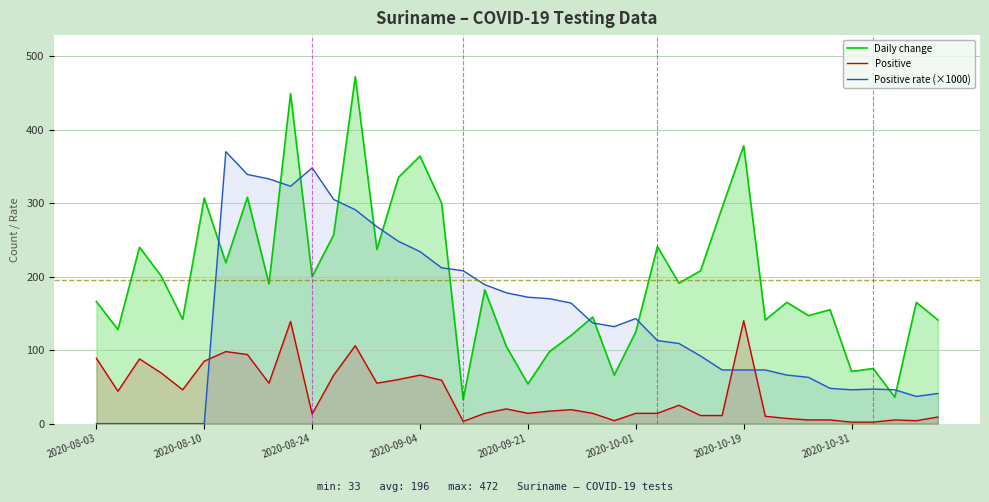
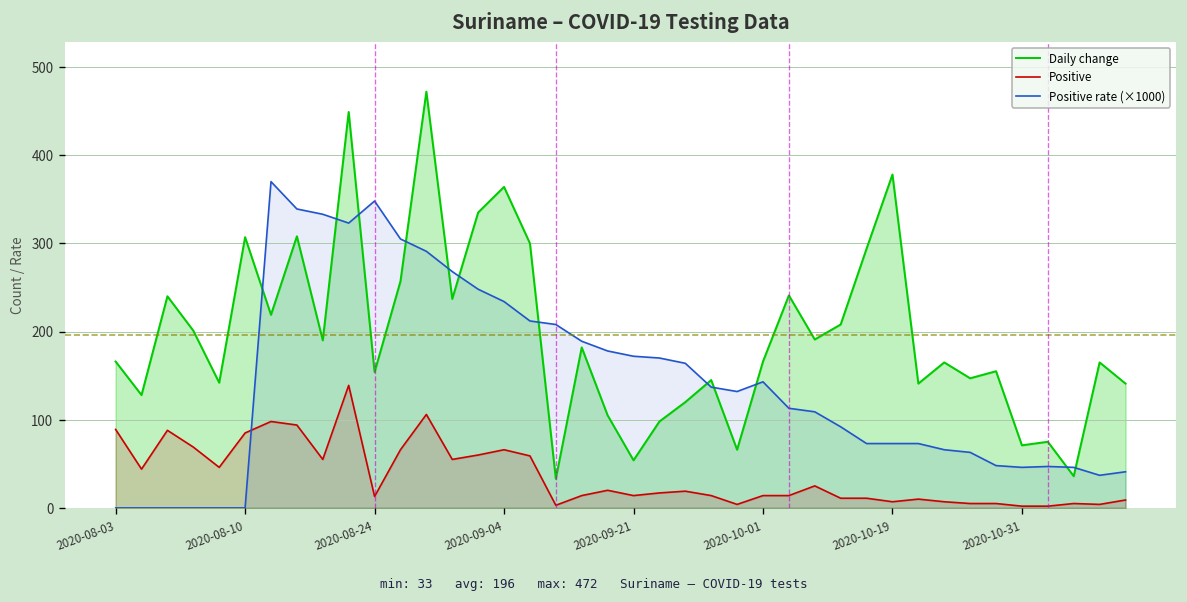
Daily change, 2020-08-24: 200 -> 150
Daily change, 2020-10-01: 130 -> 170
Positive, 2020-10-19: 140 -> 10
